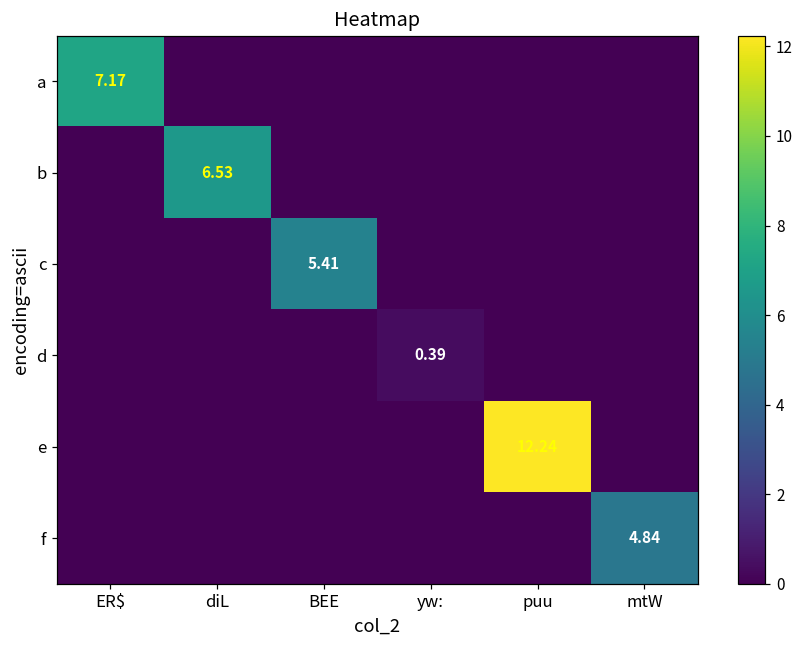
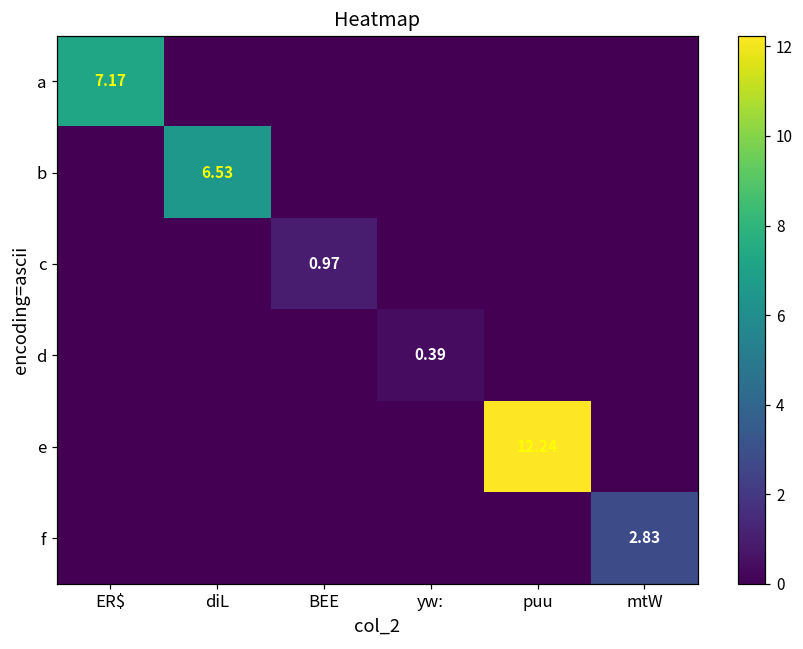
c, BEE: 5.41 -> 0.97
f, mtW: 4.84 -> 2.83
